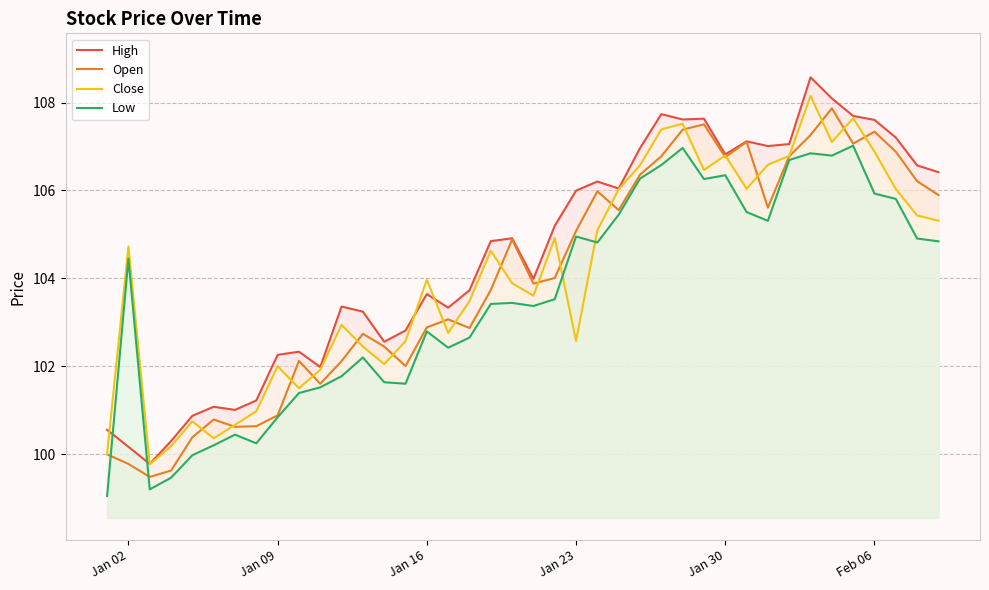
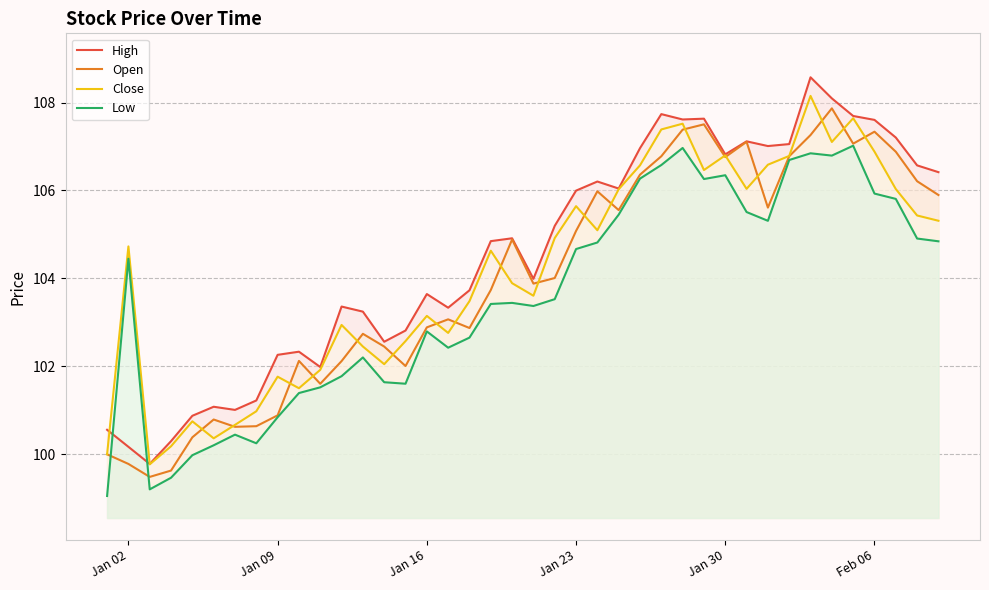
Close, Jan 09: 102.0 -> 101.8
Close, Jan 16: 104.0 -> 103.1
Close, Jan 23: 102.6 -> 105.6
Low, Jan 23: 105.0 -> 104.7
